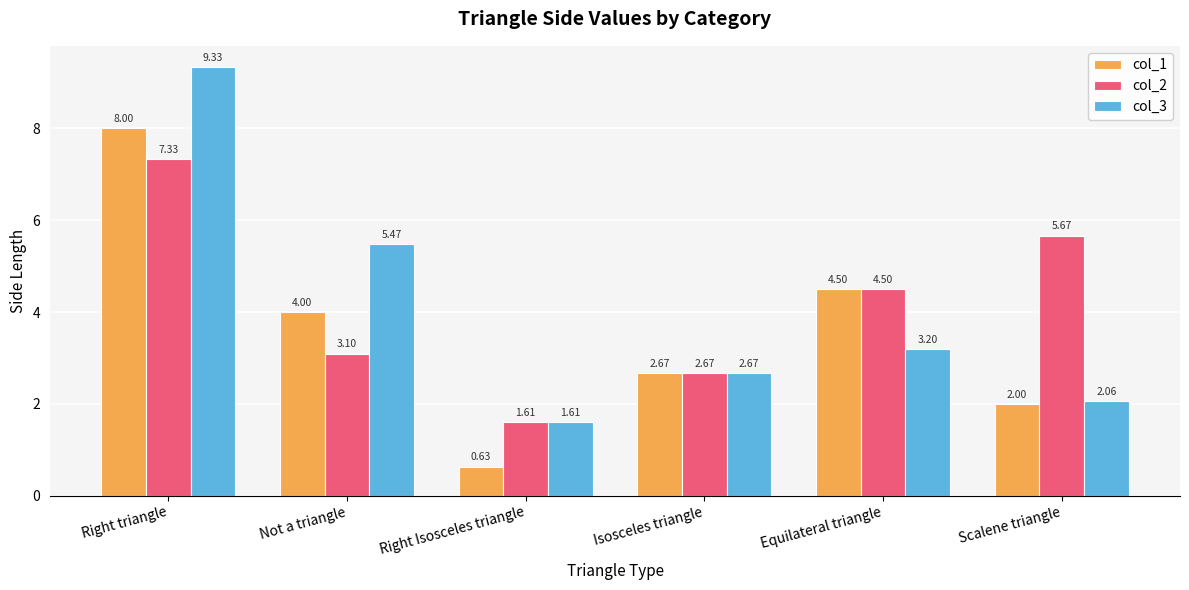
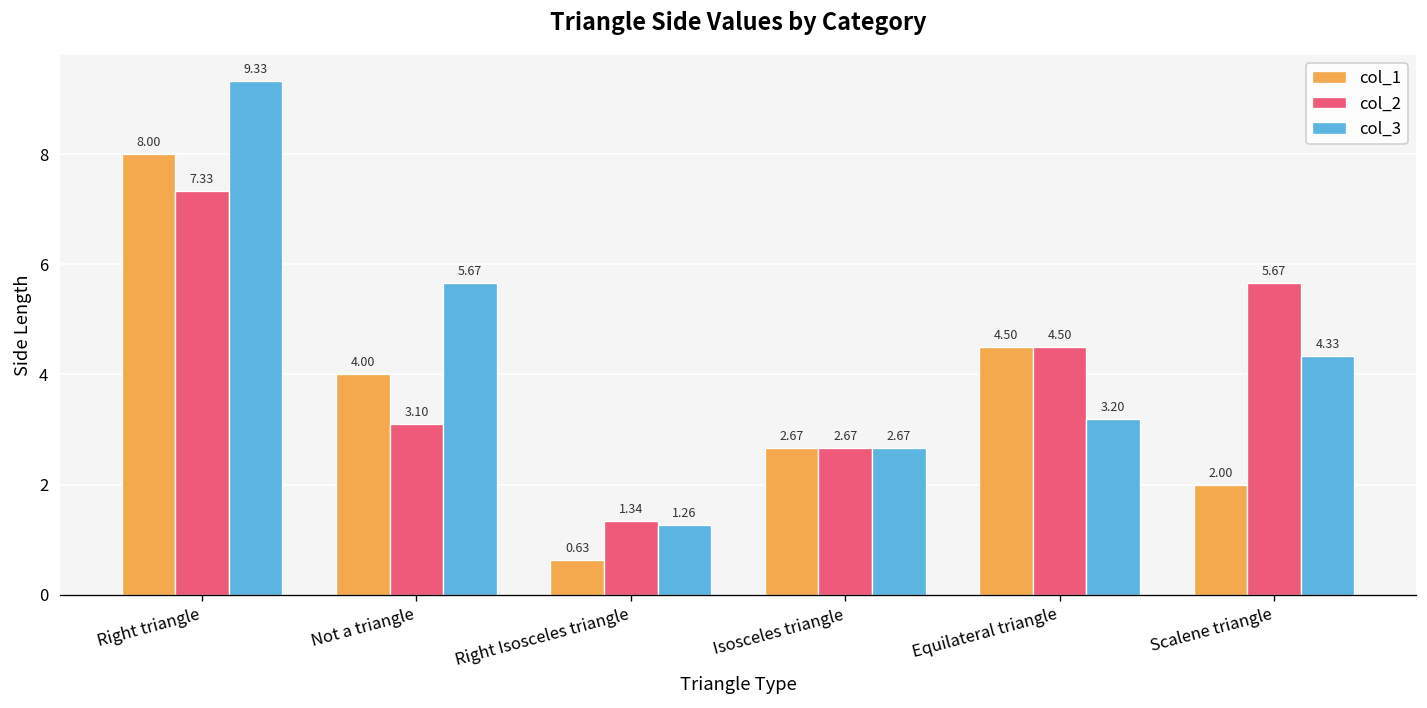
col_3, Not a triangle: 5.47 -> 5.67
col_2, Right Isosceles triangle: 1.61 -> 1.34
col_3, Right Isosceles triangle: 1.61 -> 1.26
col_3, Scalene triangle: 2.06 -> 4.33
